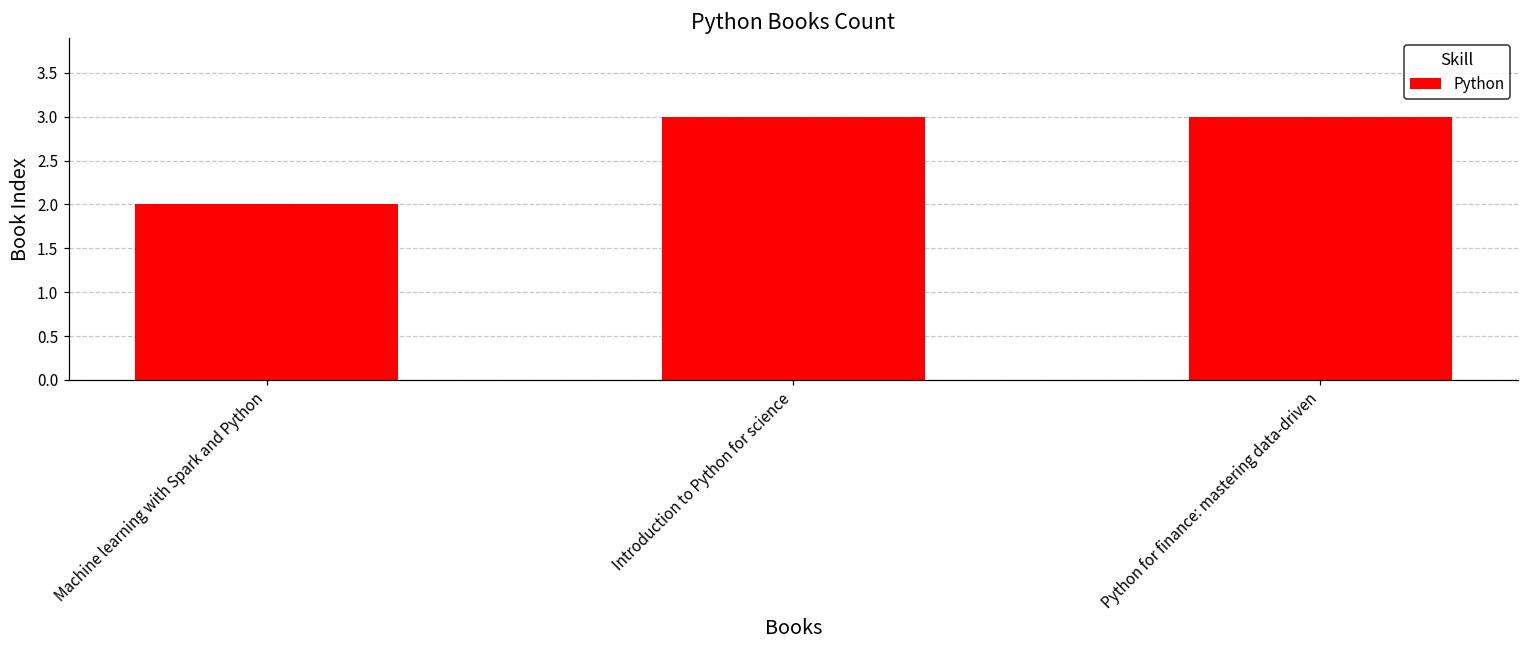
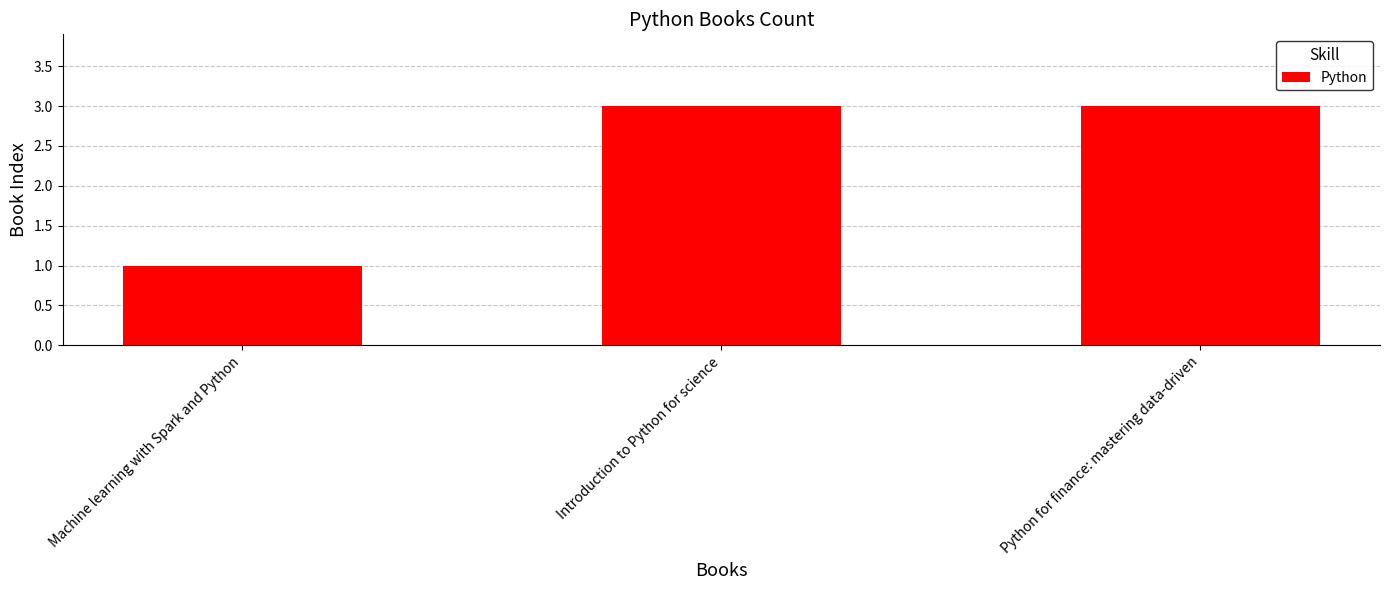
Machine learning with Spark and Python: 2 -> 1
